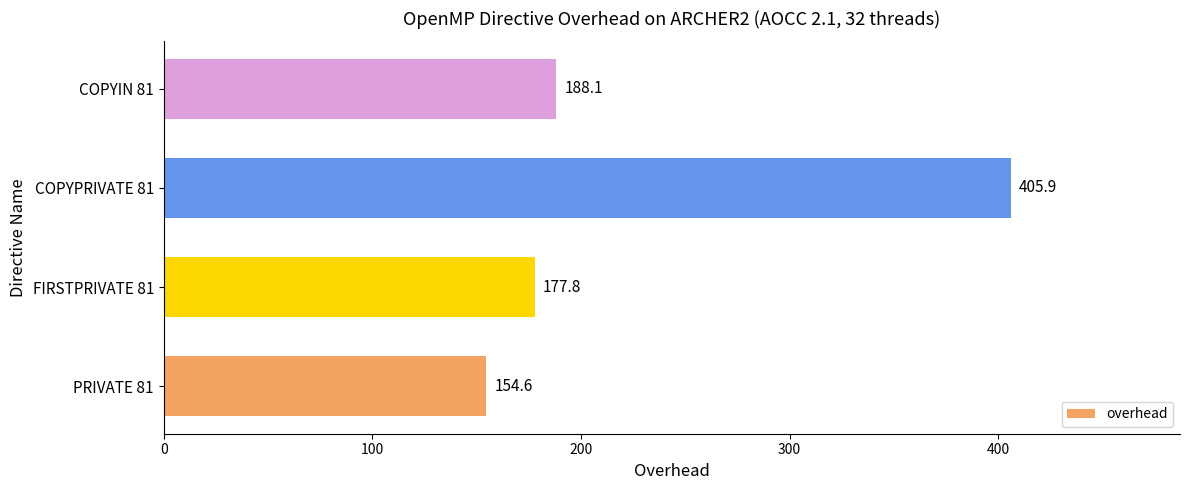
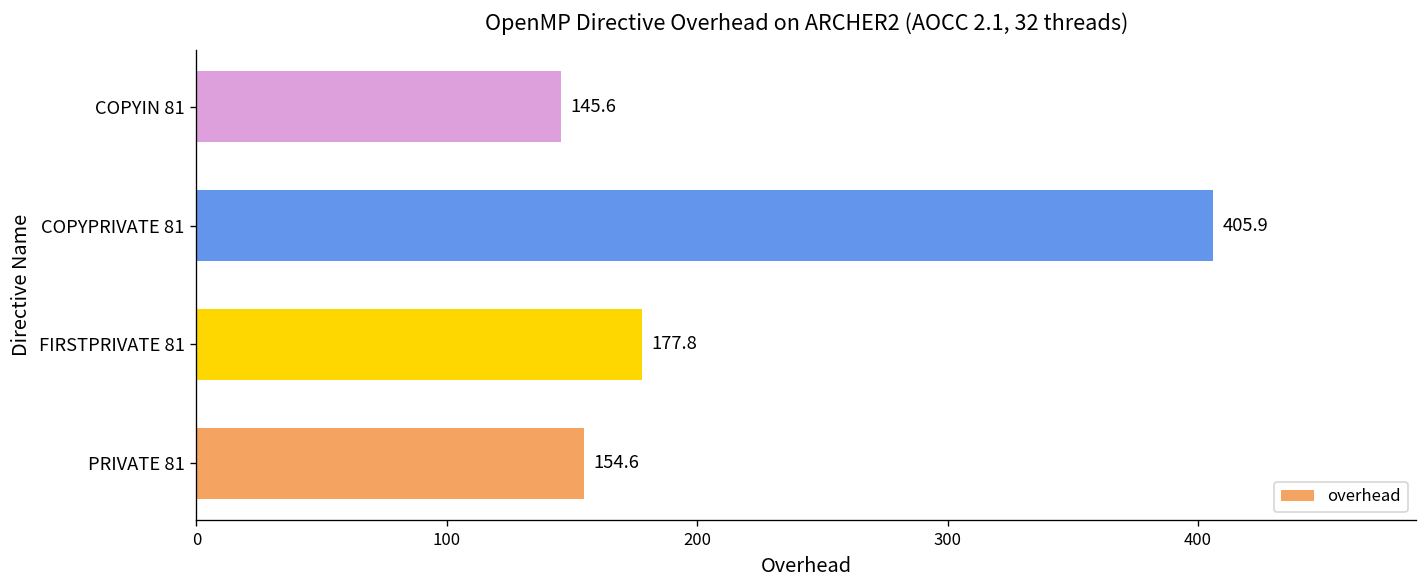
COPYIN 81: 188.1 -> 145.6
